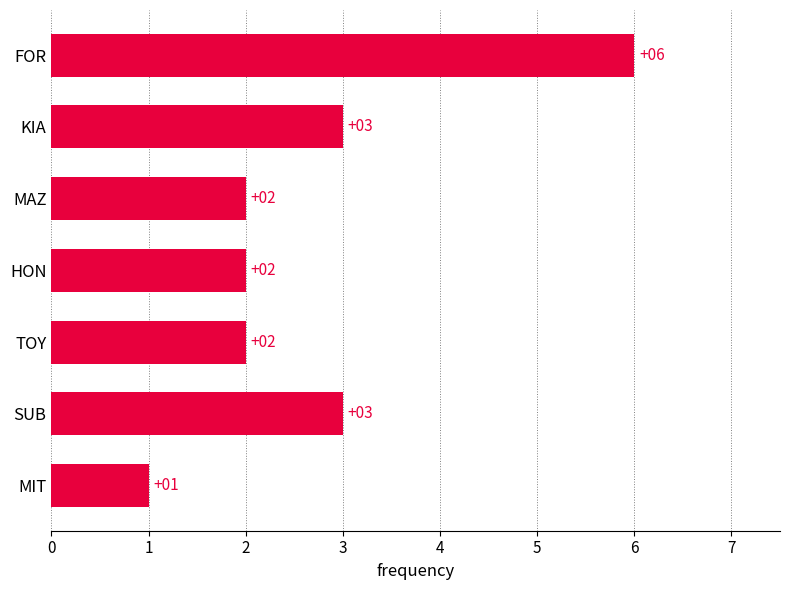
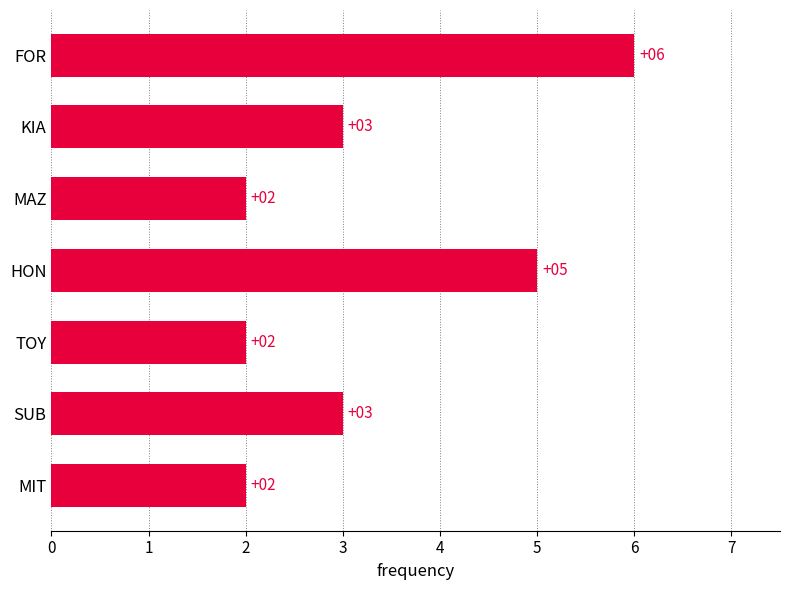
HON: +02 -> +05
MIT: +01 -> +02
